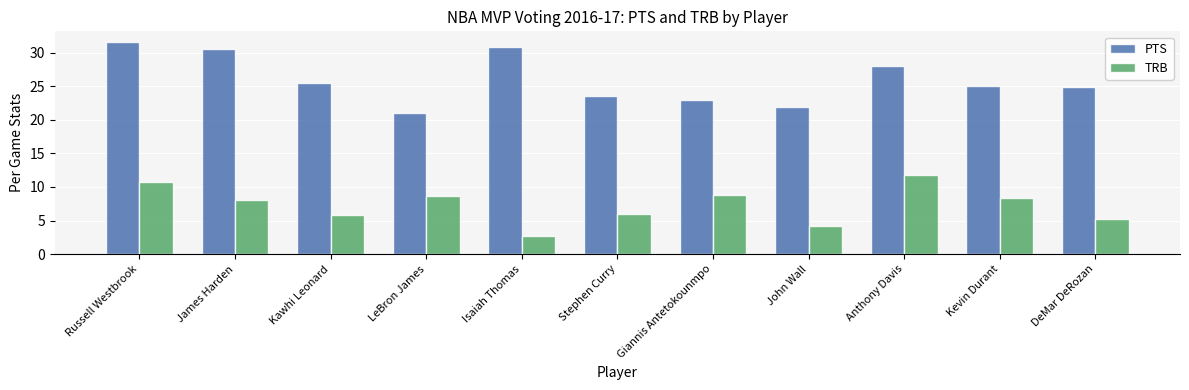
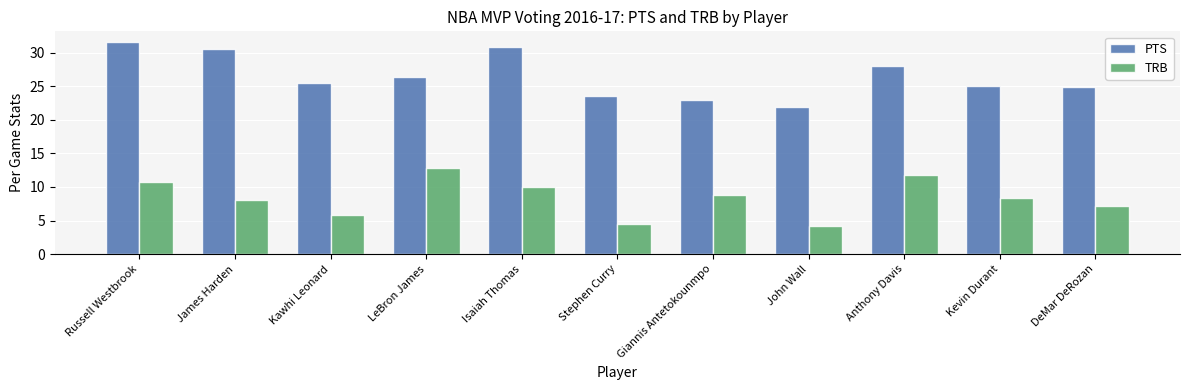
PTS, LeBron James: 21 -> 26
TRB, LeBron James: 9 -> 13
TRB, Isaiah Thomas: 3 -> 10
TRB, Stephen Curry: 6 -> 5
TRB, DeMar DeRozan: 5 -> 7
